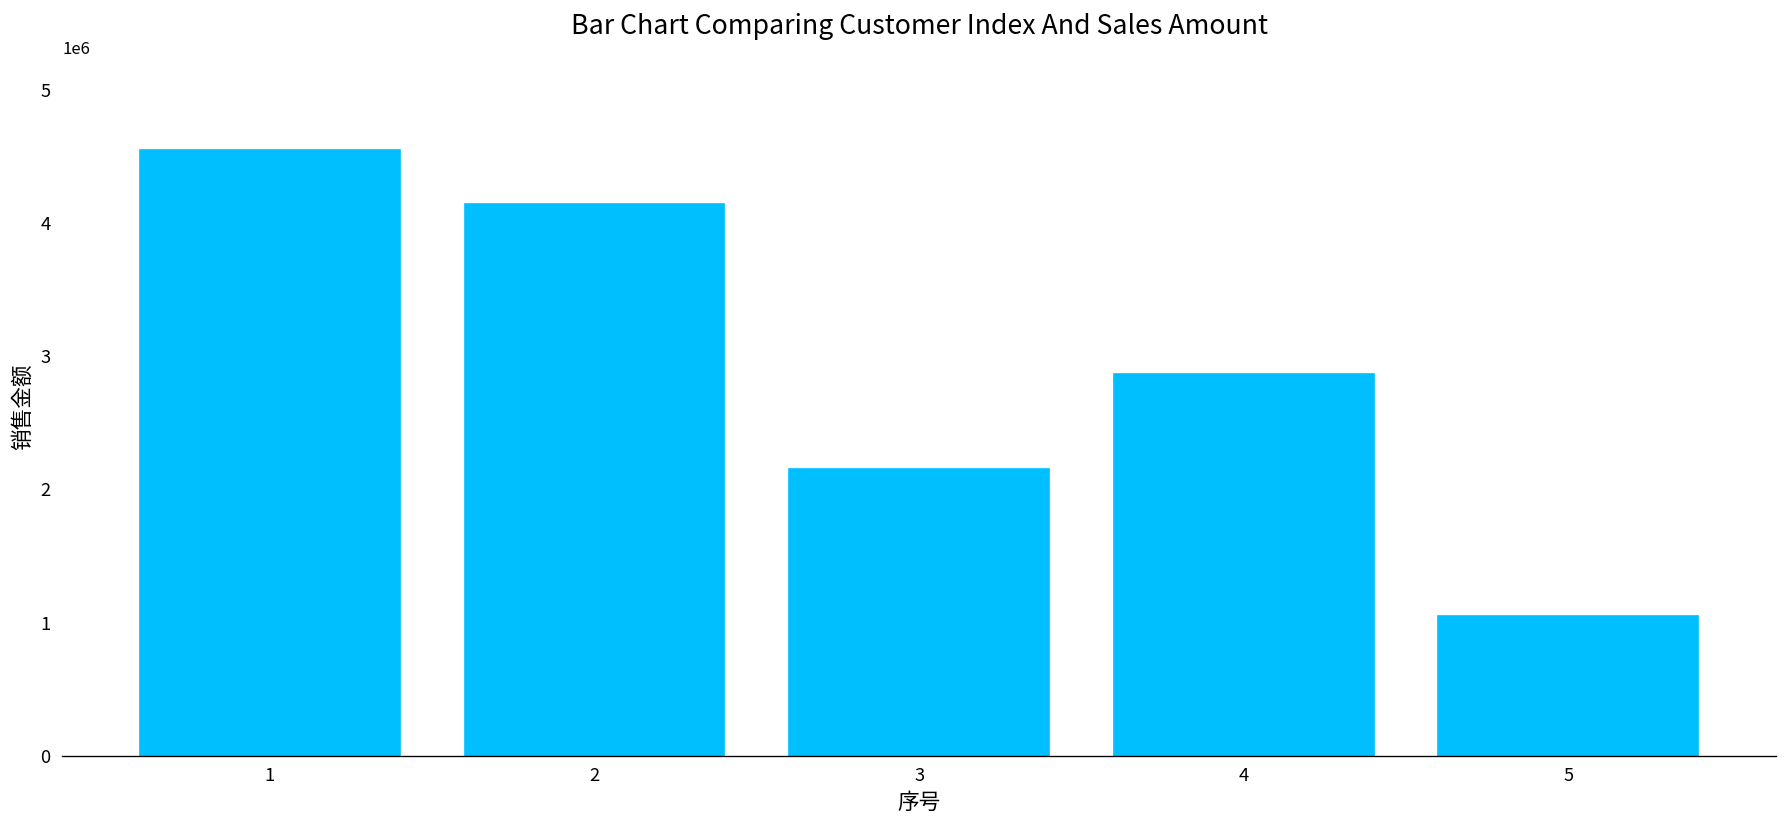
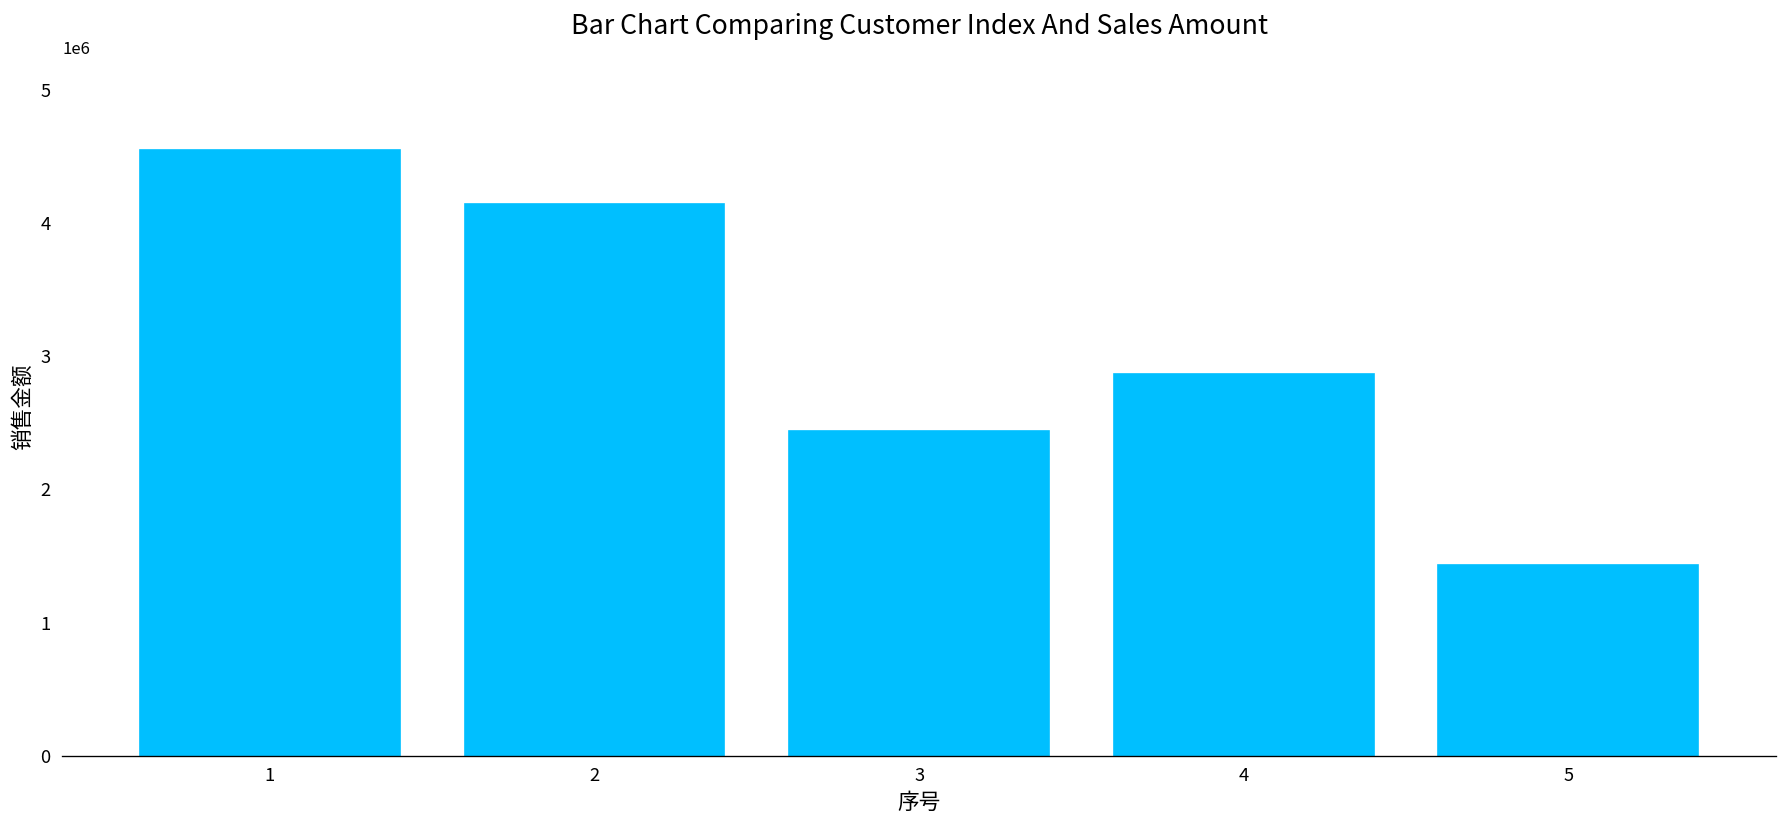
3: 2150000 -> 2440000
5: 1050000 -> 1430000
